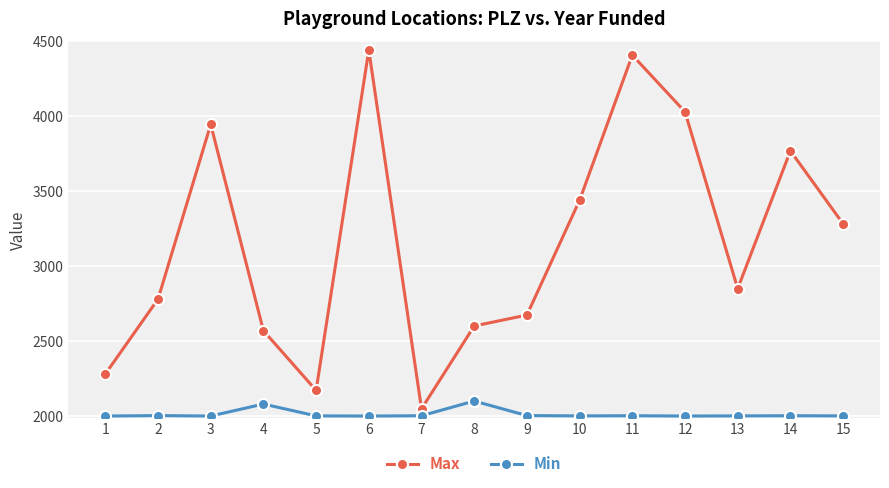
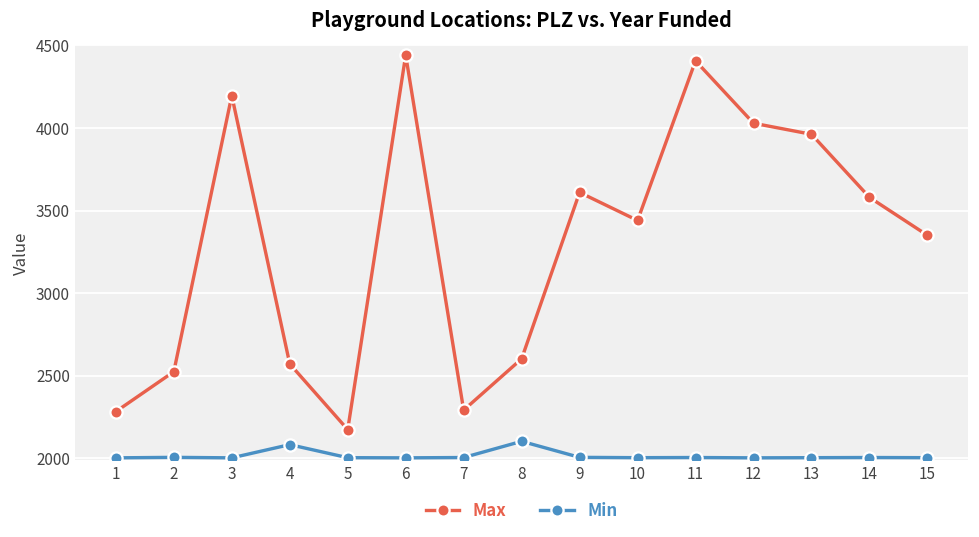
Max, 2: 2780 -> 2520
Max, 3: 3950 -> 4200
Max, 7: 2050 -> 2290
Max, 9: 2680 -> 3610
Max, 13: 2850 -> 3960
Max, 14: 3770 -> 3580
Max, 15: 3280 -> 3350
